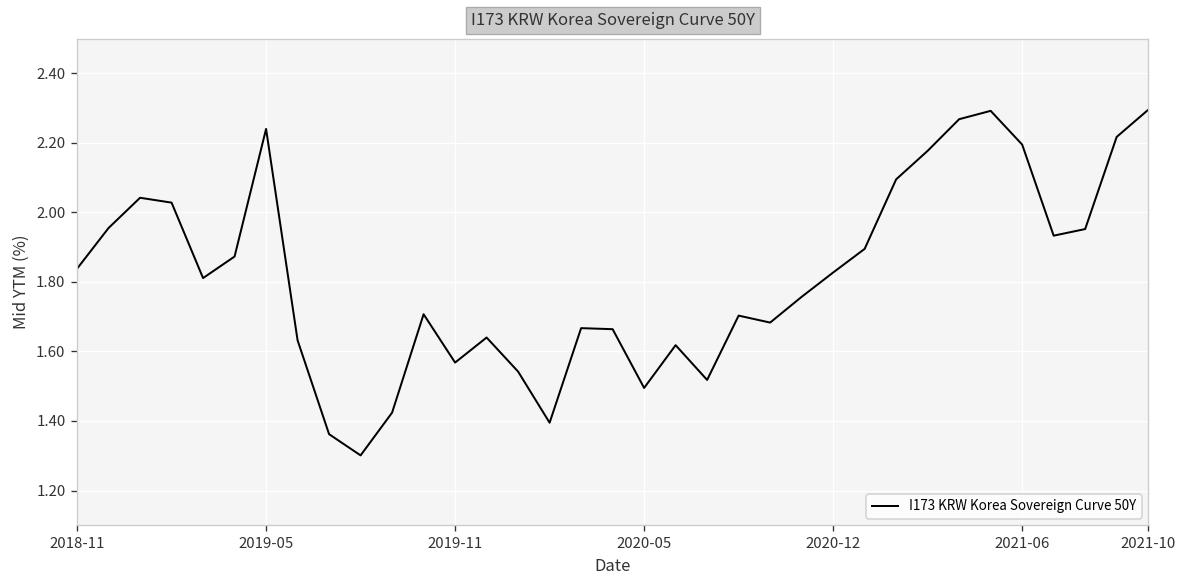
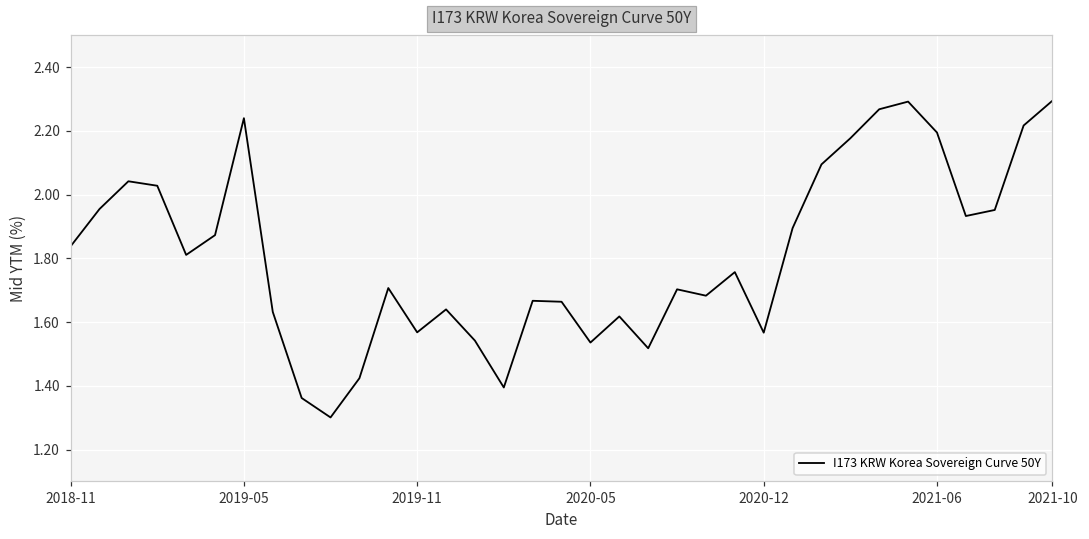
2020-05: 1.50 -> 1.54
2020-12: 1.83 -> 1.57
